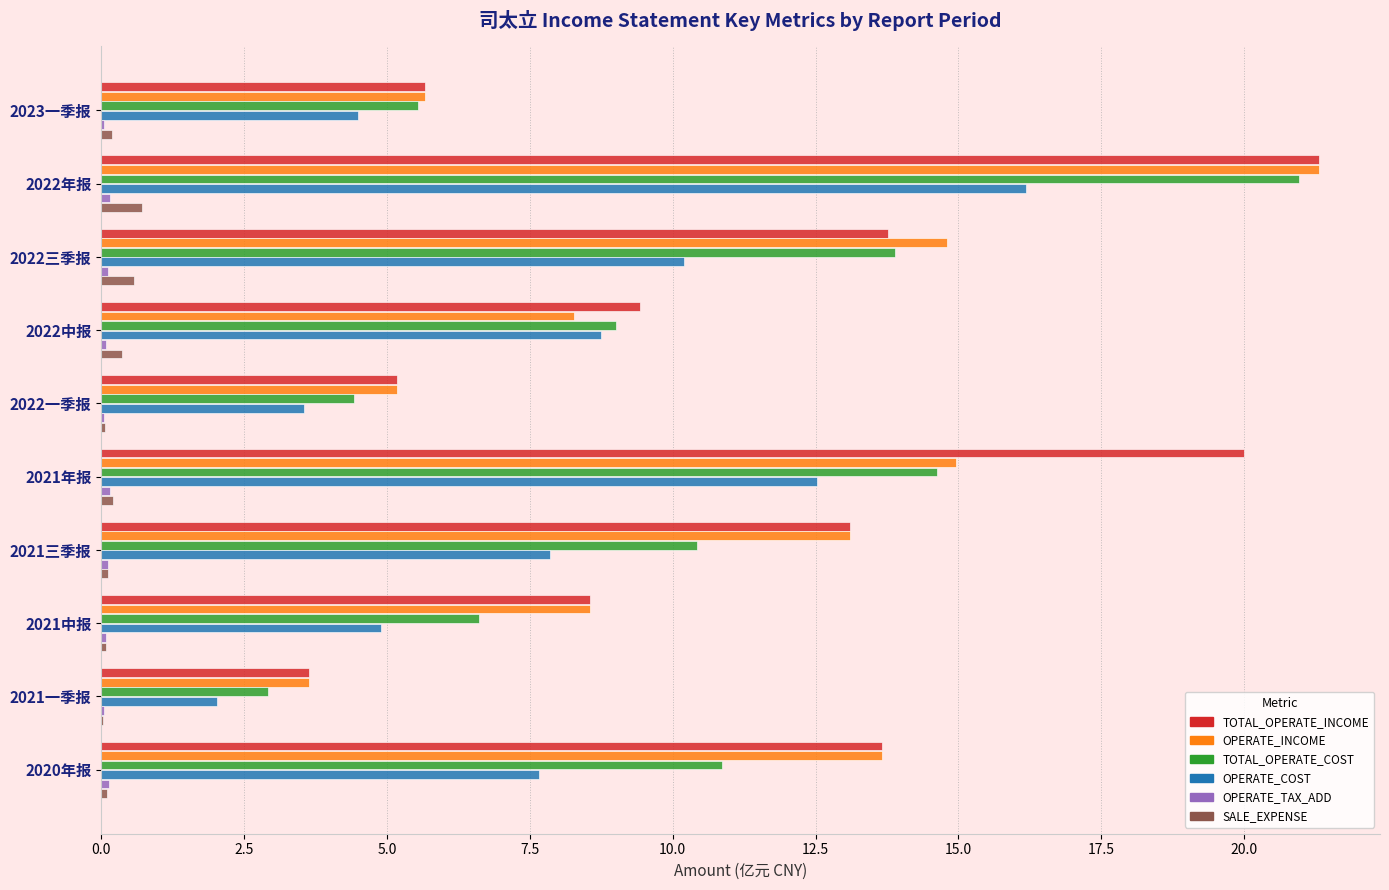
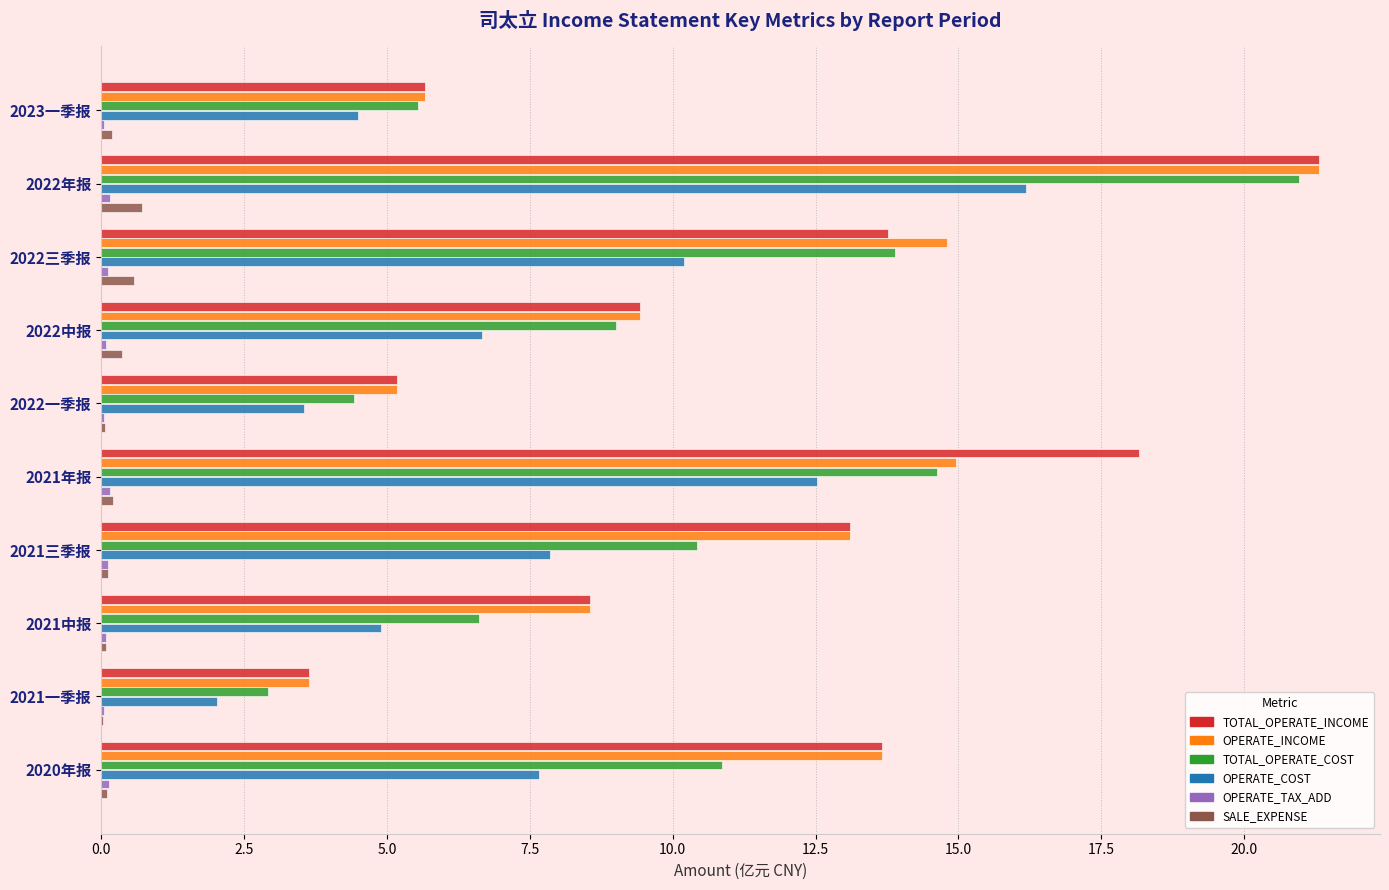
OPERATE_INCOME, 2022中报: 8.3 -> 9.4
OPERATE_COST, 2022中报: 8.7 -> 6.7
TOTAL_OPERATE_INCOME, 2021年报: 20.0 -> 18.2
